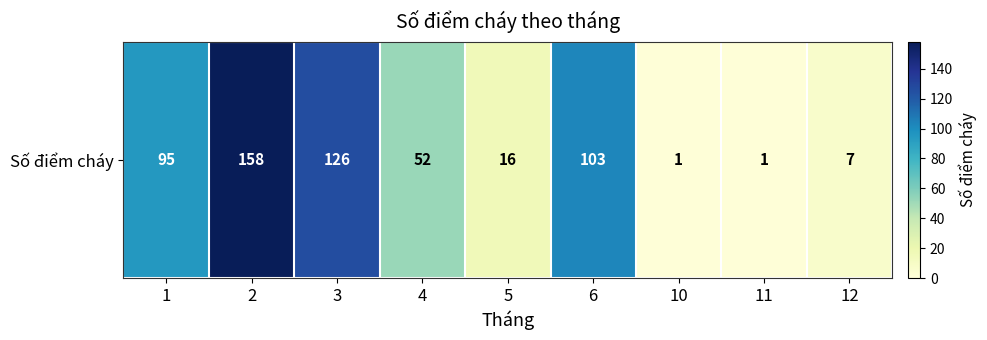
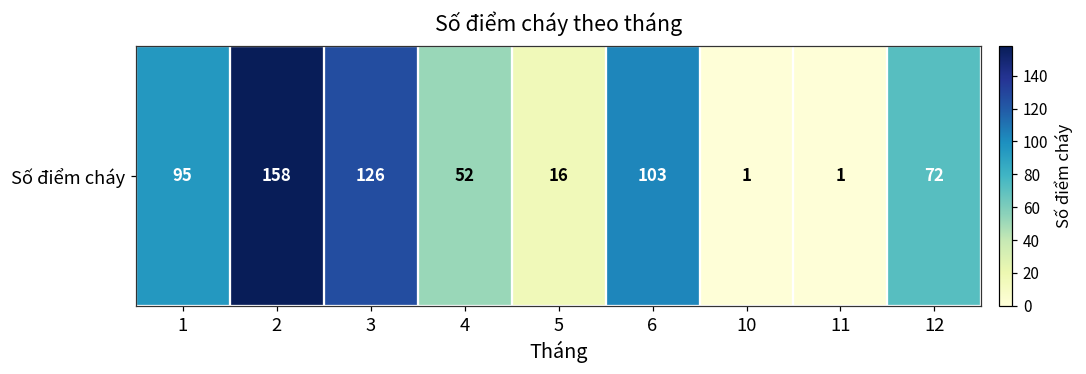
Số điểm cháy, 12: 7 -> 72
